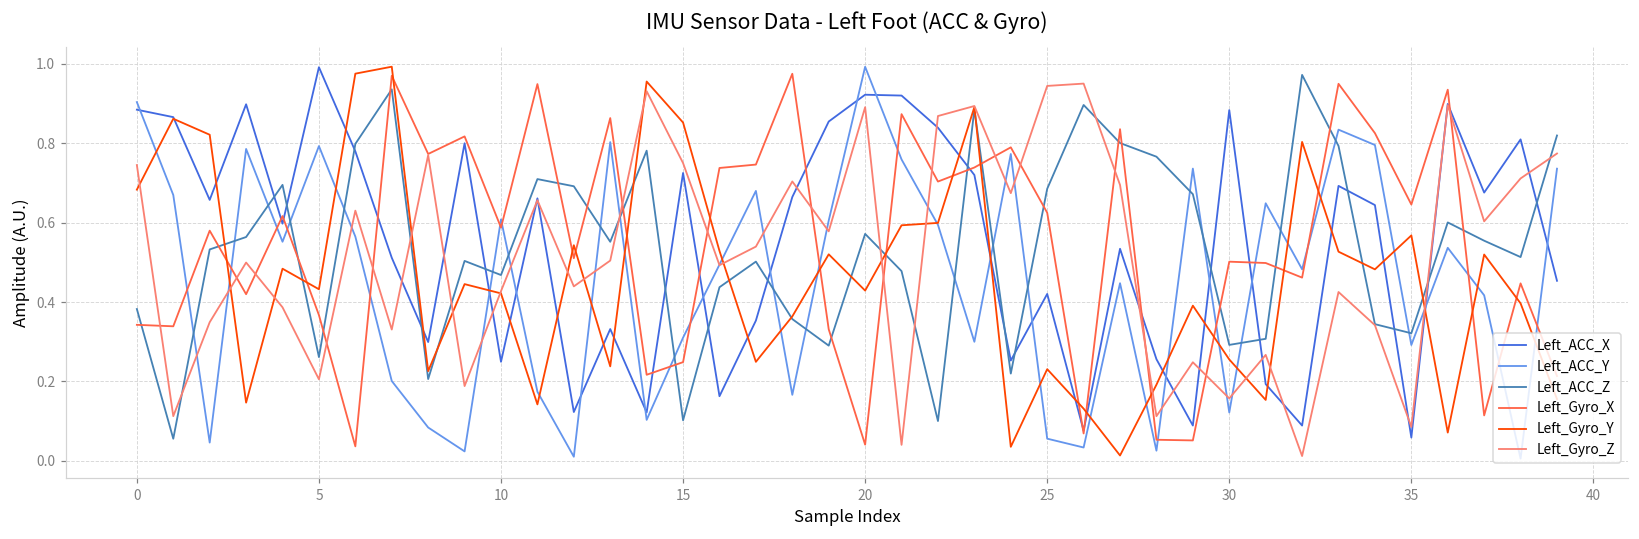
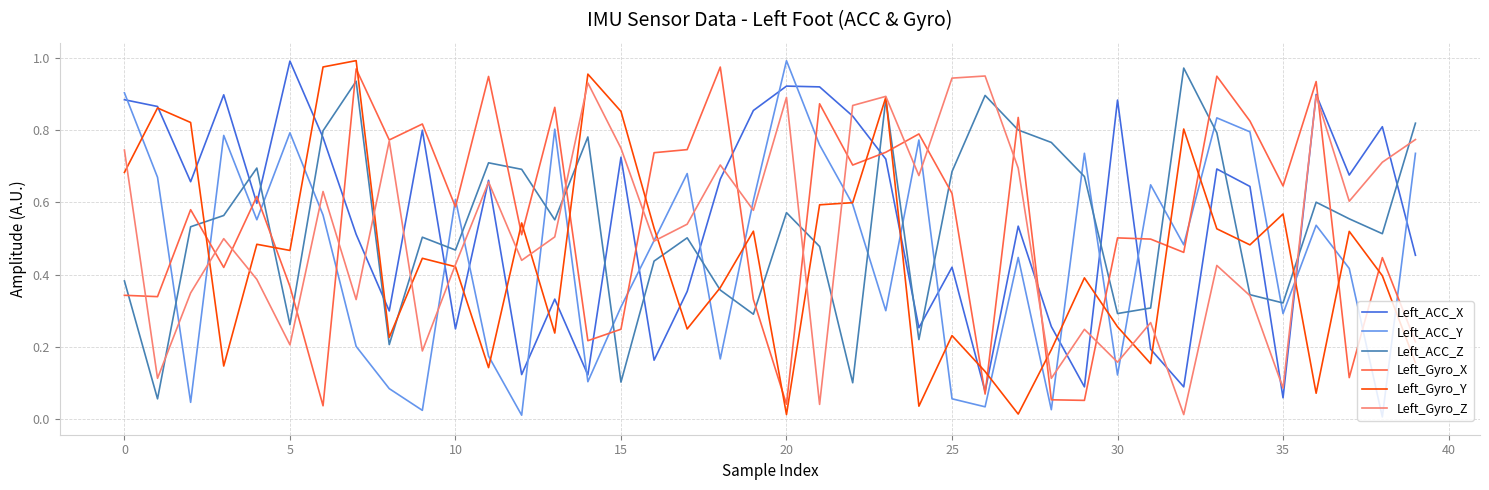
Left_Gyro_Y, 5: 0.43 -> 0.47
Left_Gyro_Y, 20: 0.43 -> 0.01
